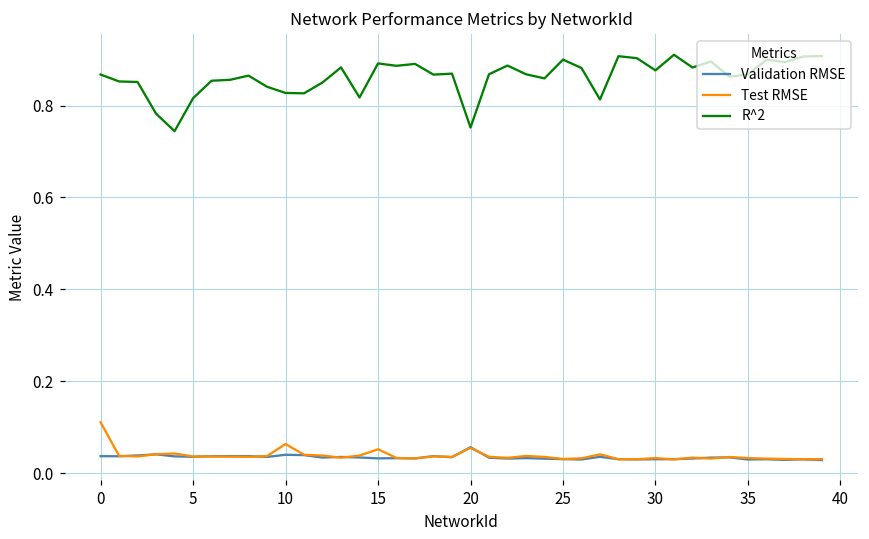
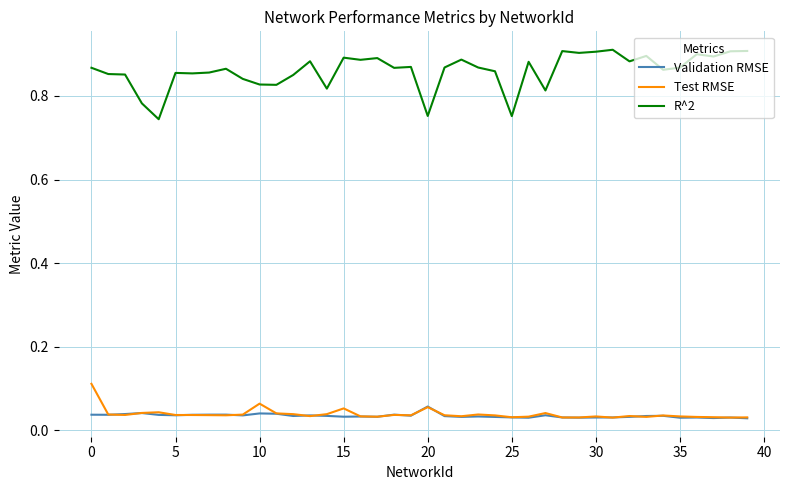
R^2, 5: 0.82 -> 0.86
R^2, 25: 0.90 -> 0.75
R^2, 30: 0.88 -> 0.91
